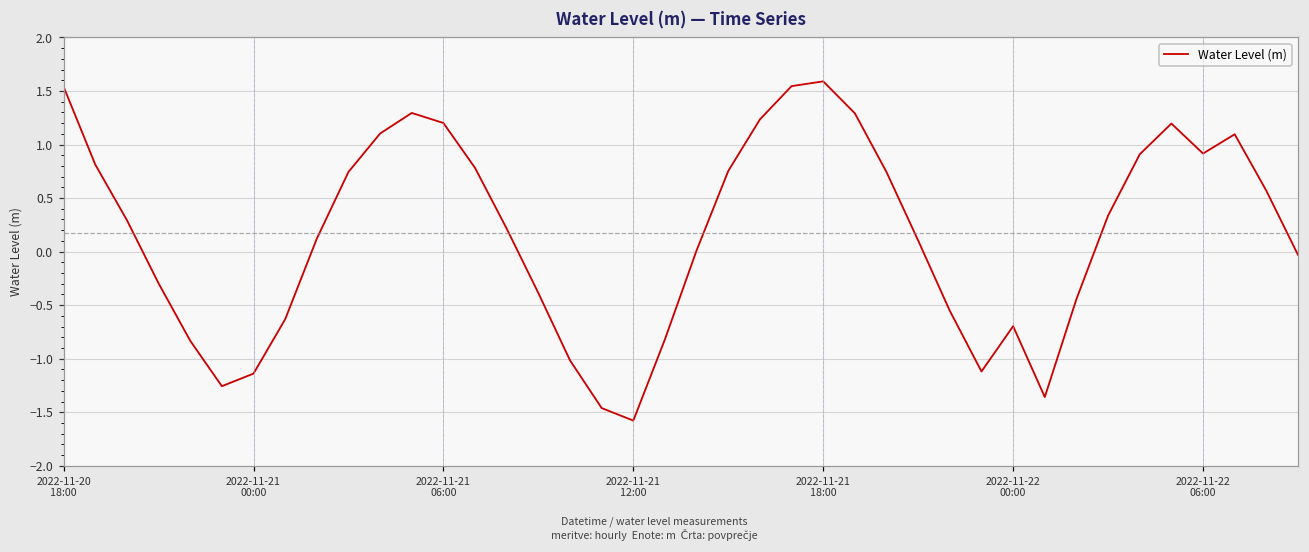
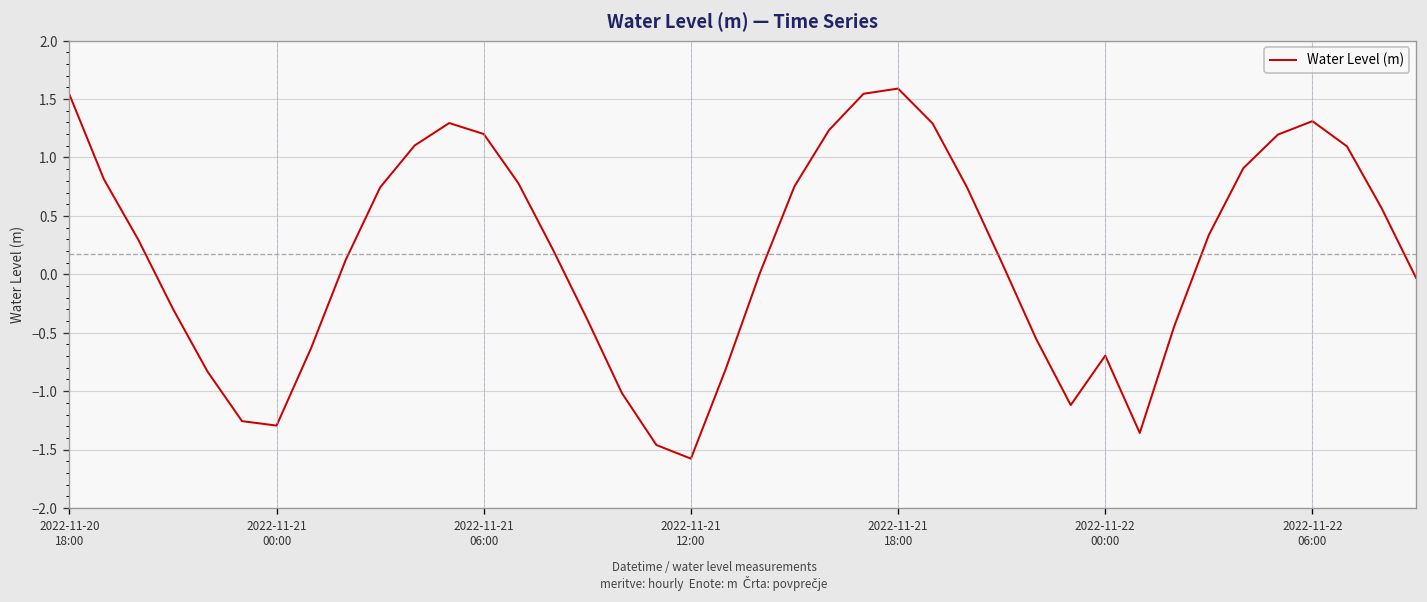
2022-11-21 00:00: -1.1 -> -1.3
2022-11-22 06:00: 0.9 -> 1.3
